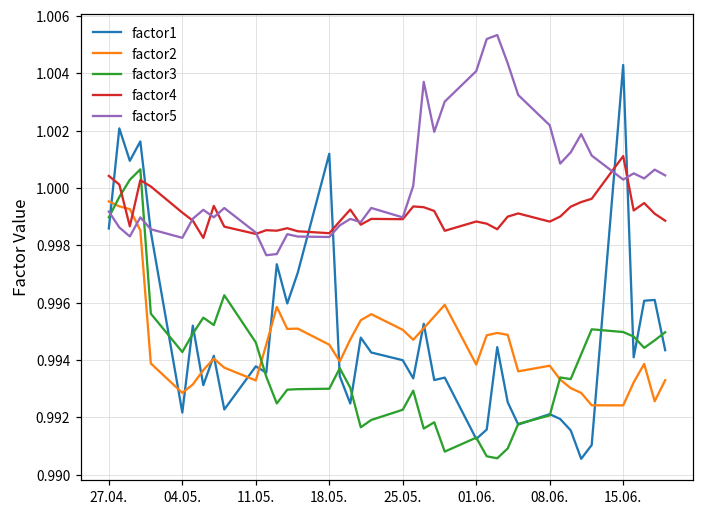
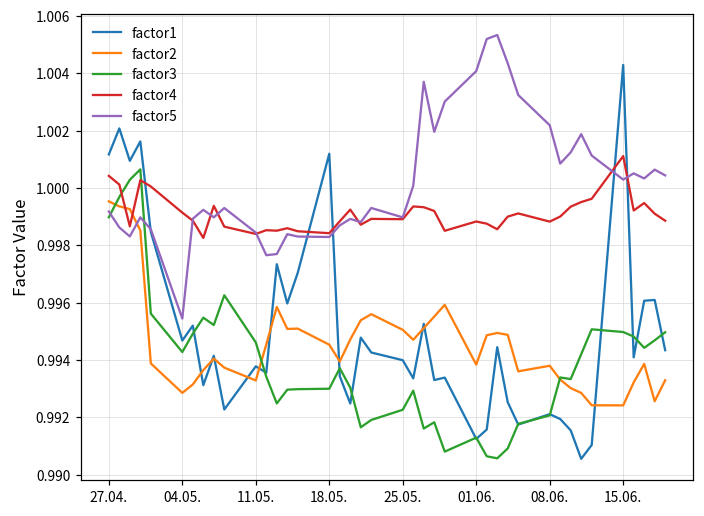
factor1, 27.04.: 0.9986 -> 1.0012
factor1, 04.05.: 0.9922 -> 0.9947
factor5, 04.05.: 0.9983 -> 0.9954
